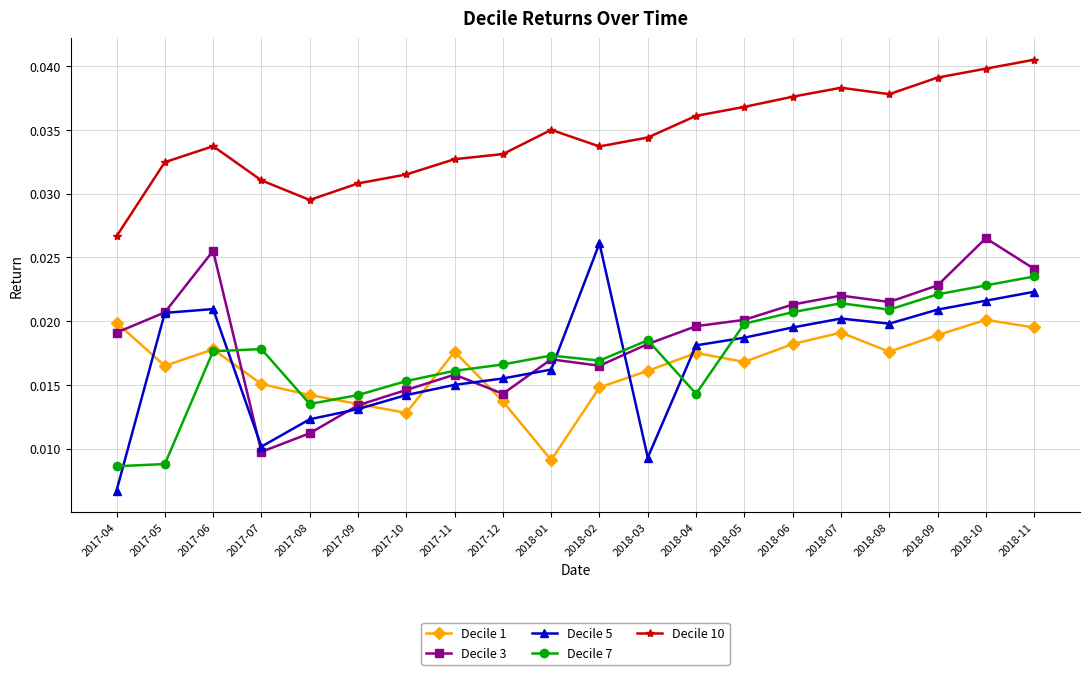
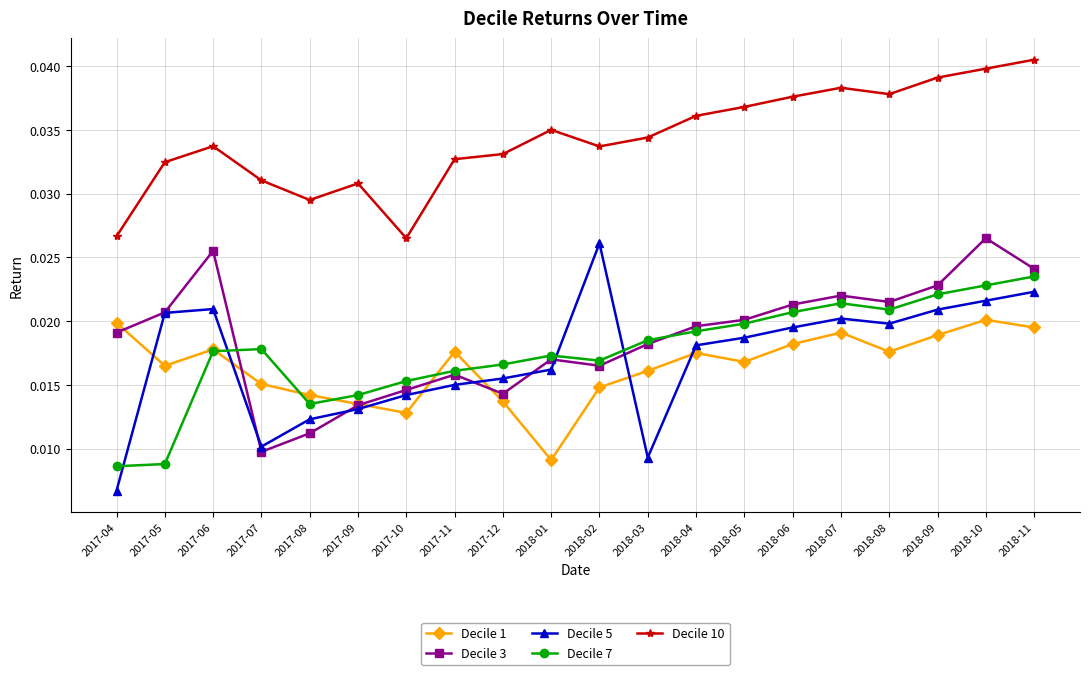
Decile 10, 2017-10: 0.0315 -> 0.0265
Decile 7, 2018-04: 0.0143 -> 0.0192
